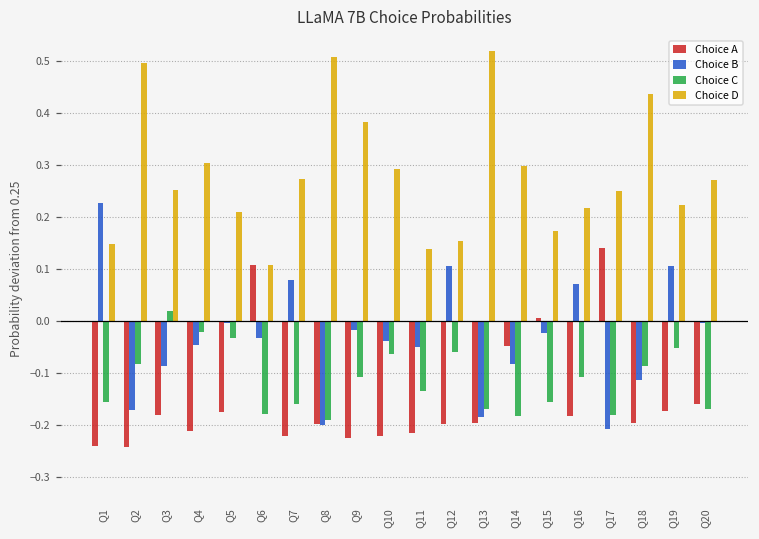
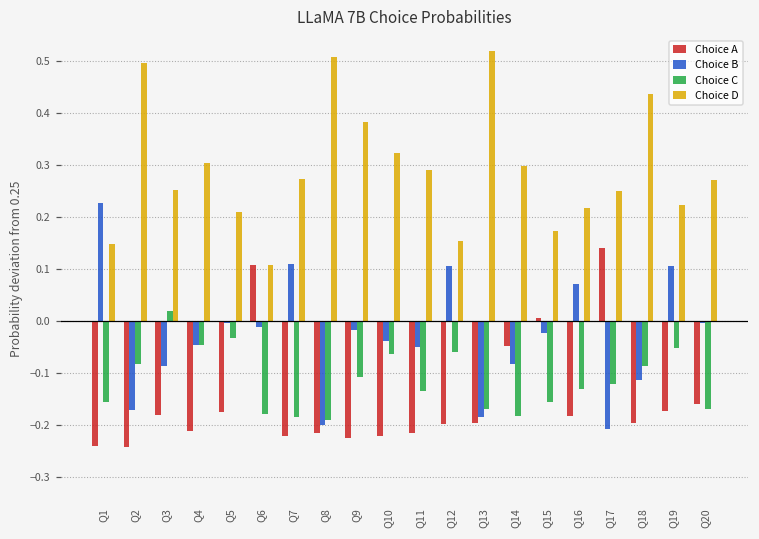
Choice C, Q4: -0.02 -> -0.05
Choice B, Q6: -0.03 -> -0.01
Choice B, Q7: 0.08 -> 0.11
Choice C, Q7: -0.16 -> -0.19
Choice A, Q8: -0.20 -> -0.22
Choice D, Q10: 0.29 -> 0.32
Choice D, Q11: 0.14 -> 0.29
Choice C, Q16: -0.11 -> -0.13
Choice C, Q17: -0.18 -> -0.12
